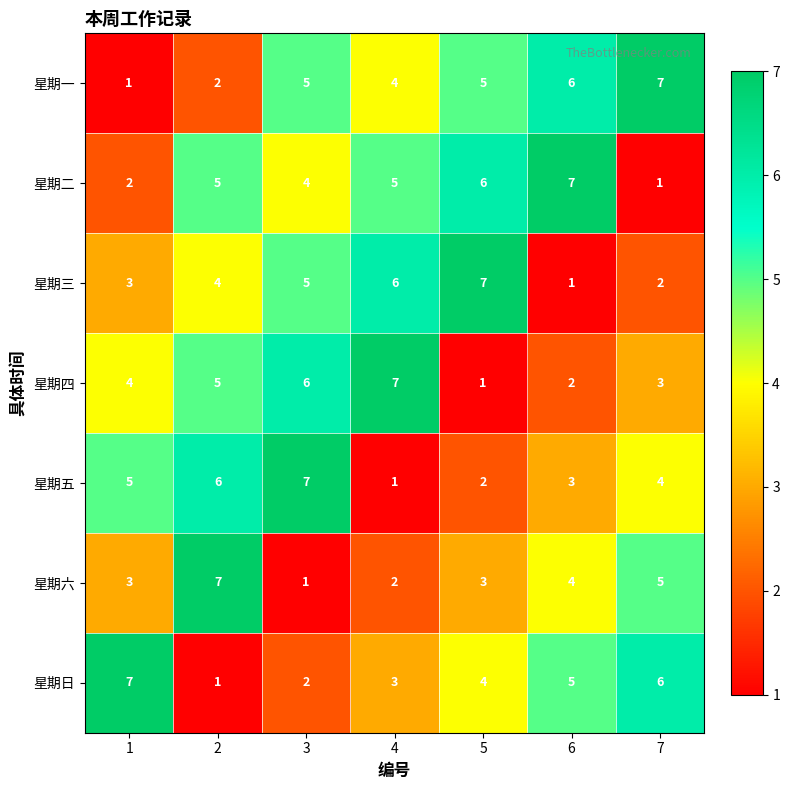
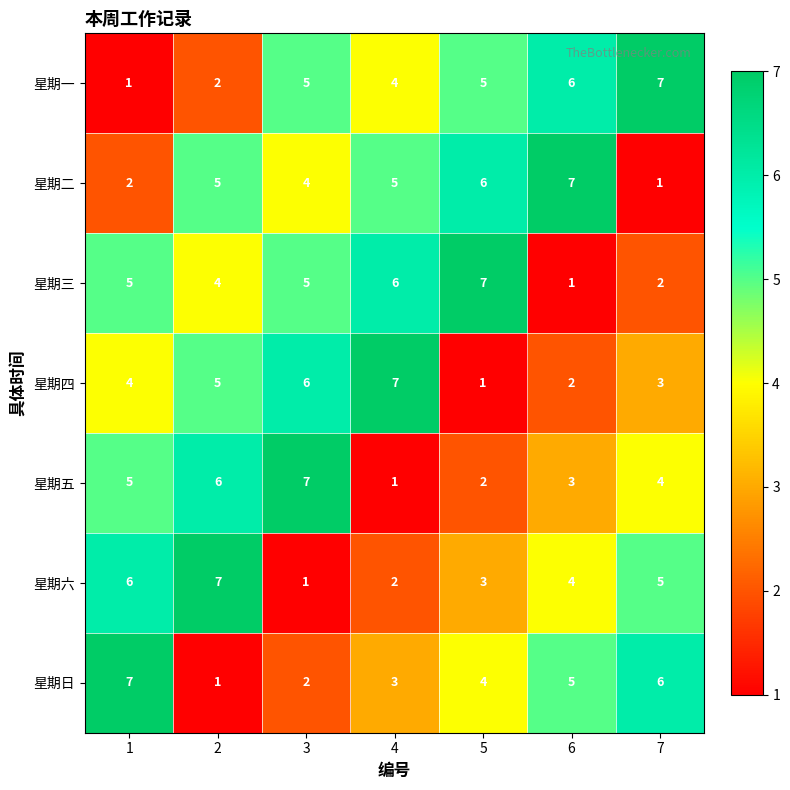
星期三, 1: 3 -> 5
星期六, 1: 3 -> 6
